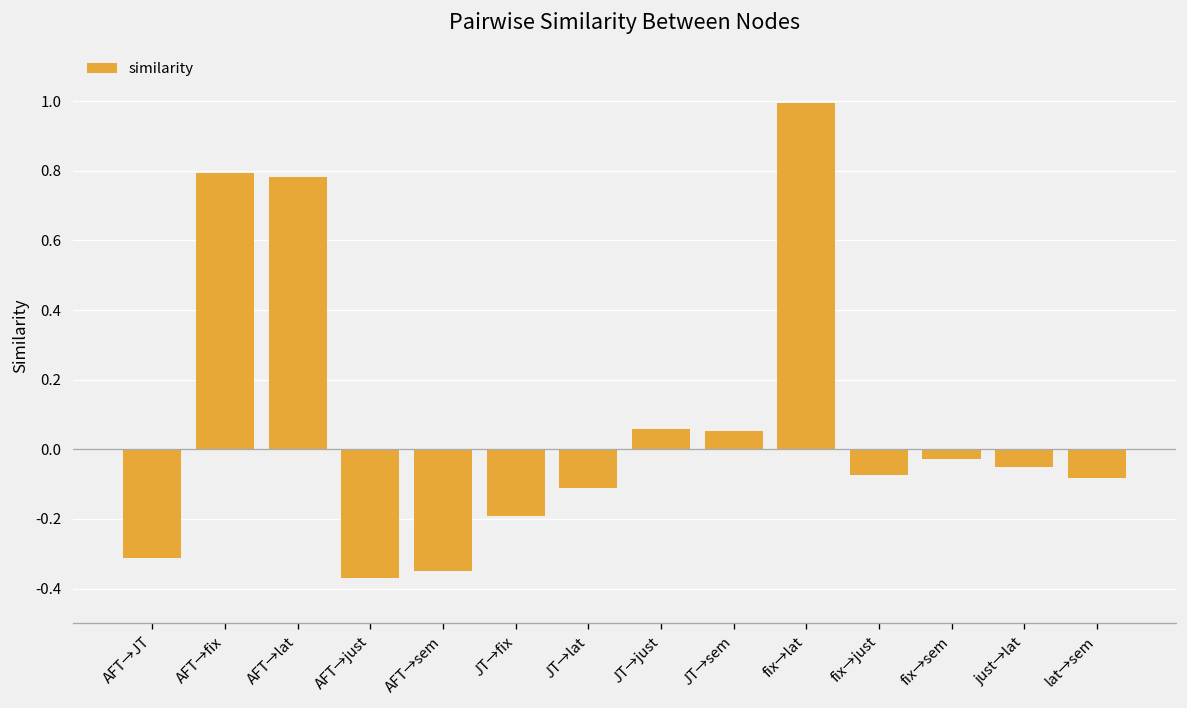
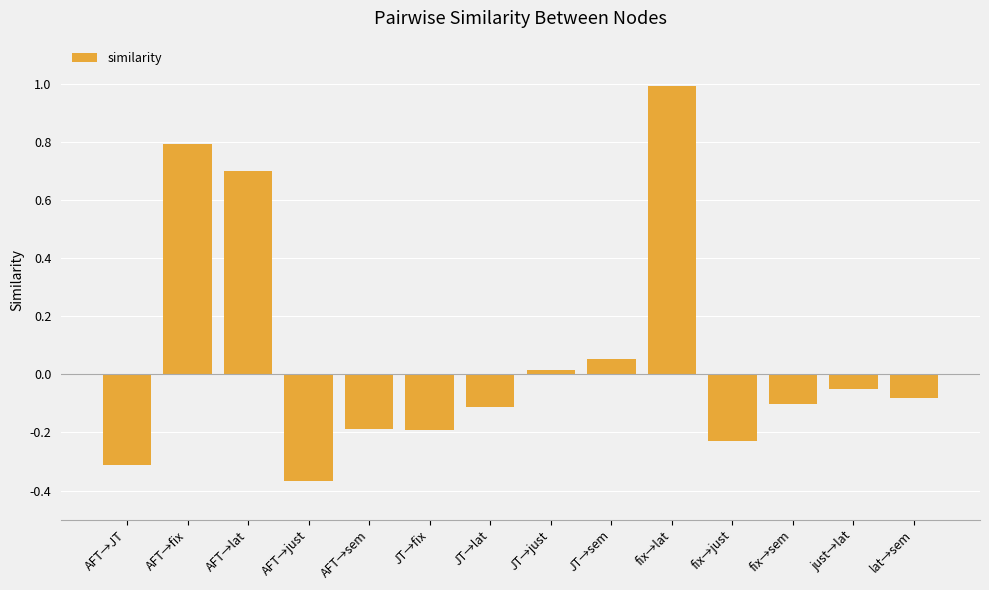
AFT→lat: 0.78 -> 0.70
AFT→sem: -0.35 -> -0.19
JT→just: 0.06 -> 0.02
fix→just: -0.07 -> -0.23
fix→sem: -0.03 -> -0.10
